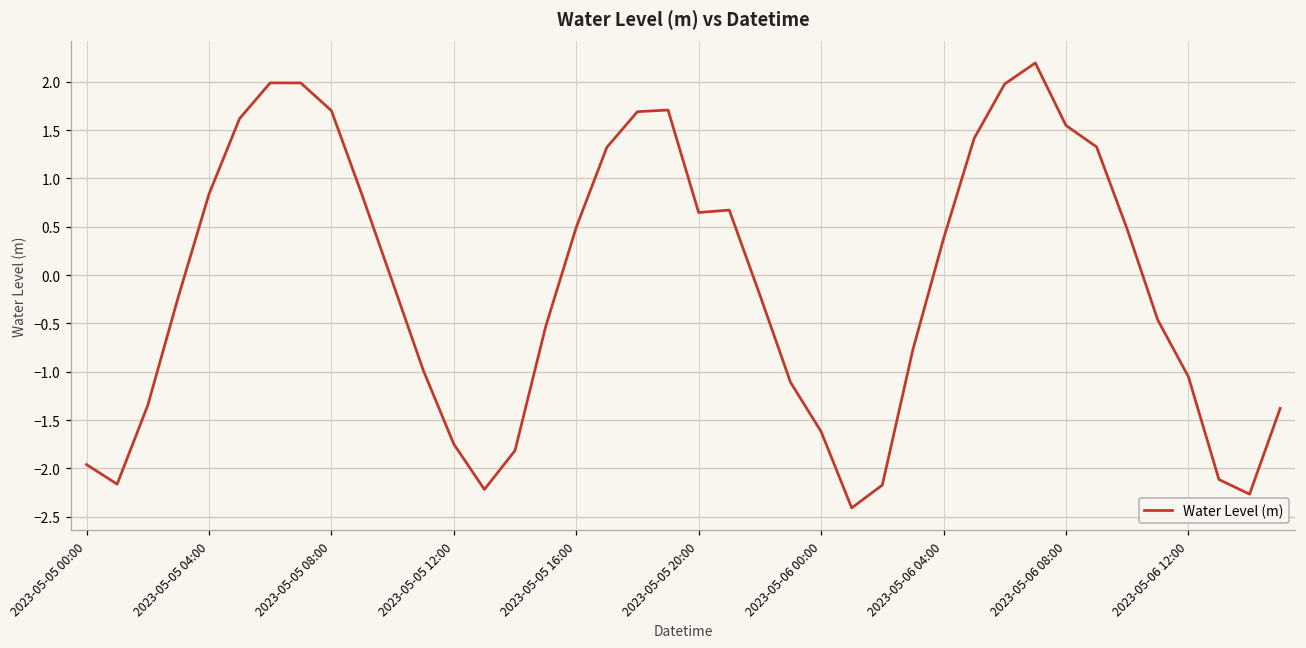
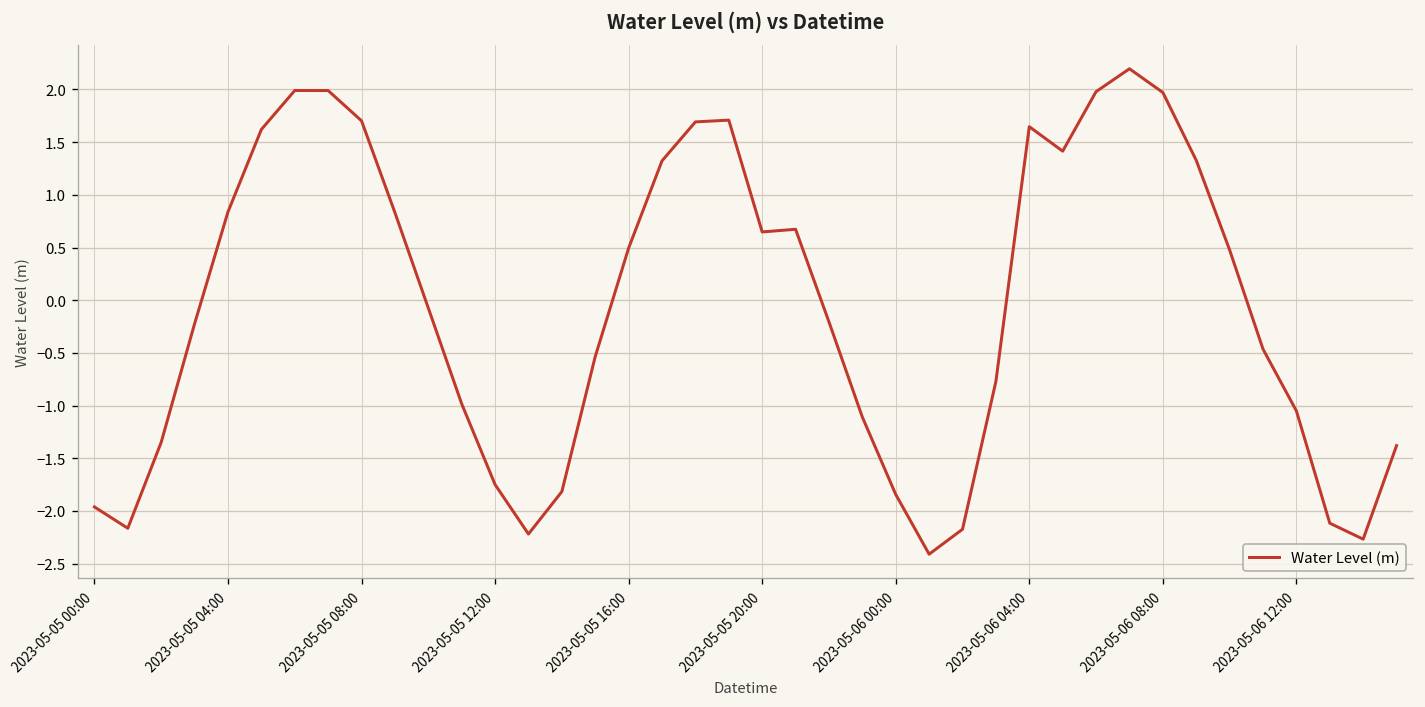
2023-05-06 00:00: -1.6 -> -1.8
2023-05-06 04:00: 0.4 -> 1.6
2023-05-06 08:00: 1.5 -> 2.0
